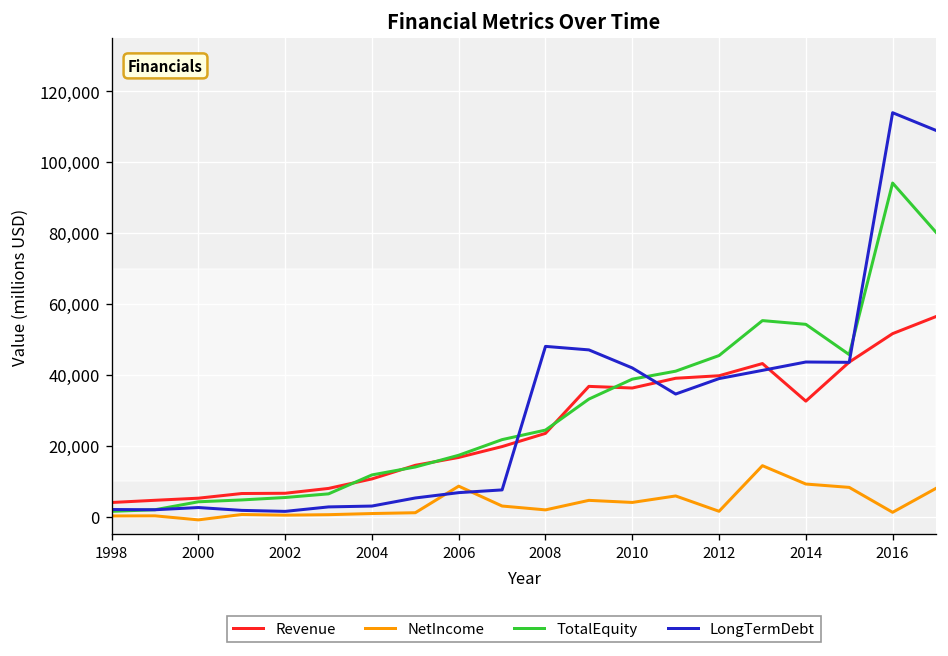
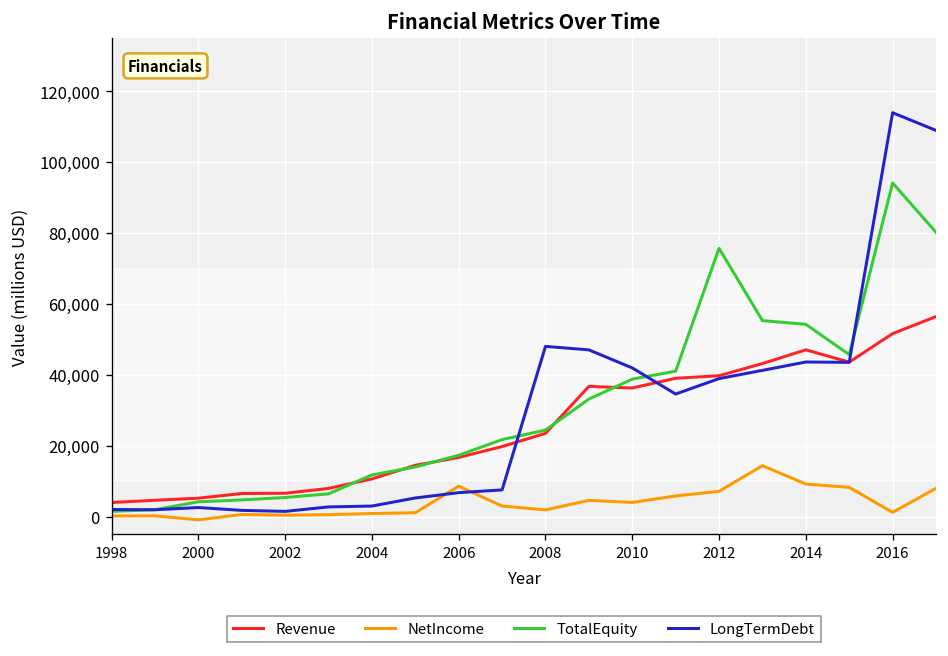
NetIncome, 2012: 2,000 -> 7,000
TotalEquity, 2012: 45,000 -> 76,000
Revenue, 2014: 33,000 -> 47,000
